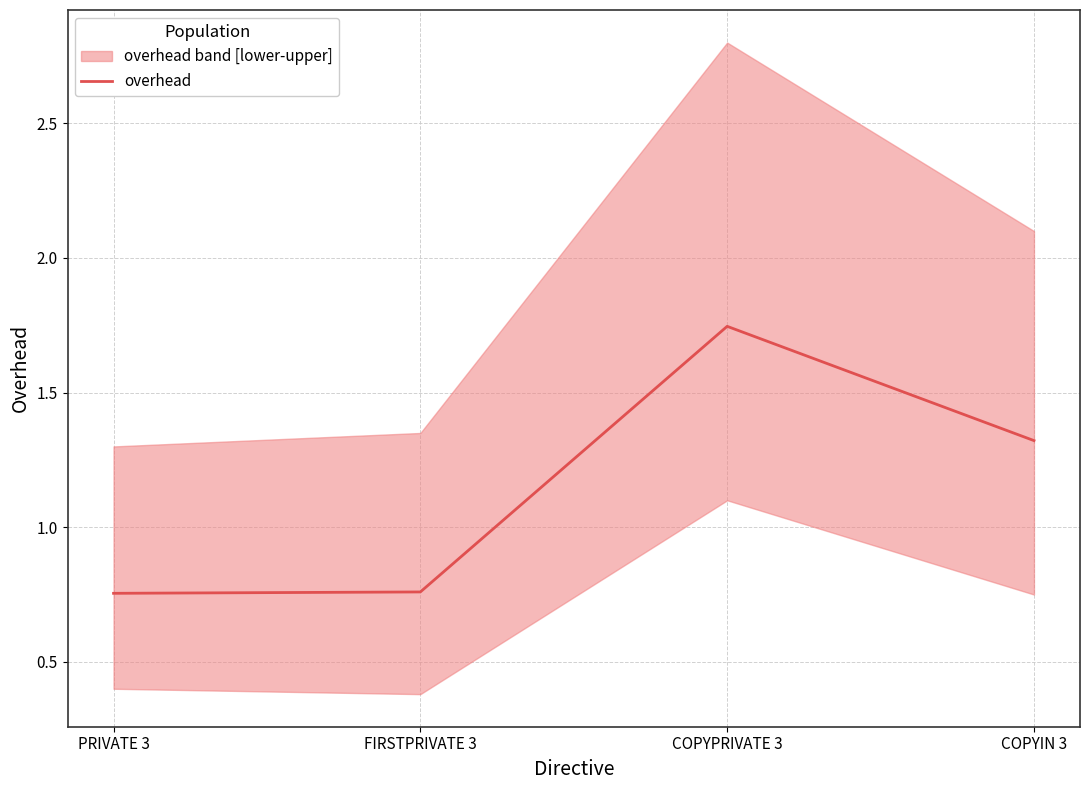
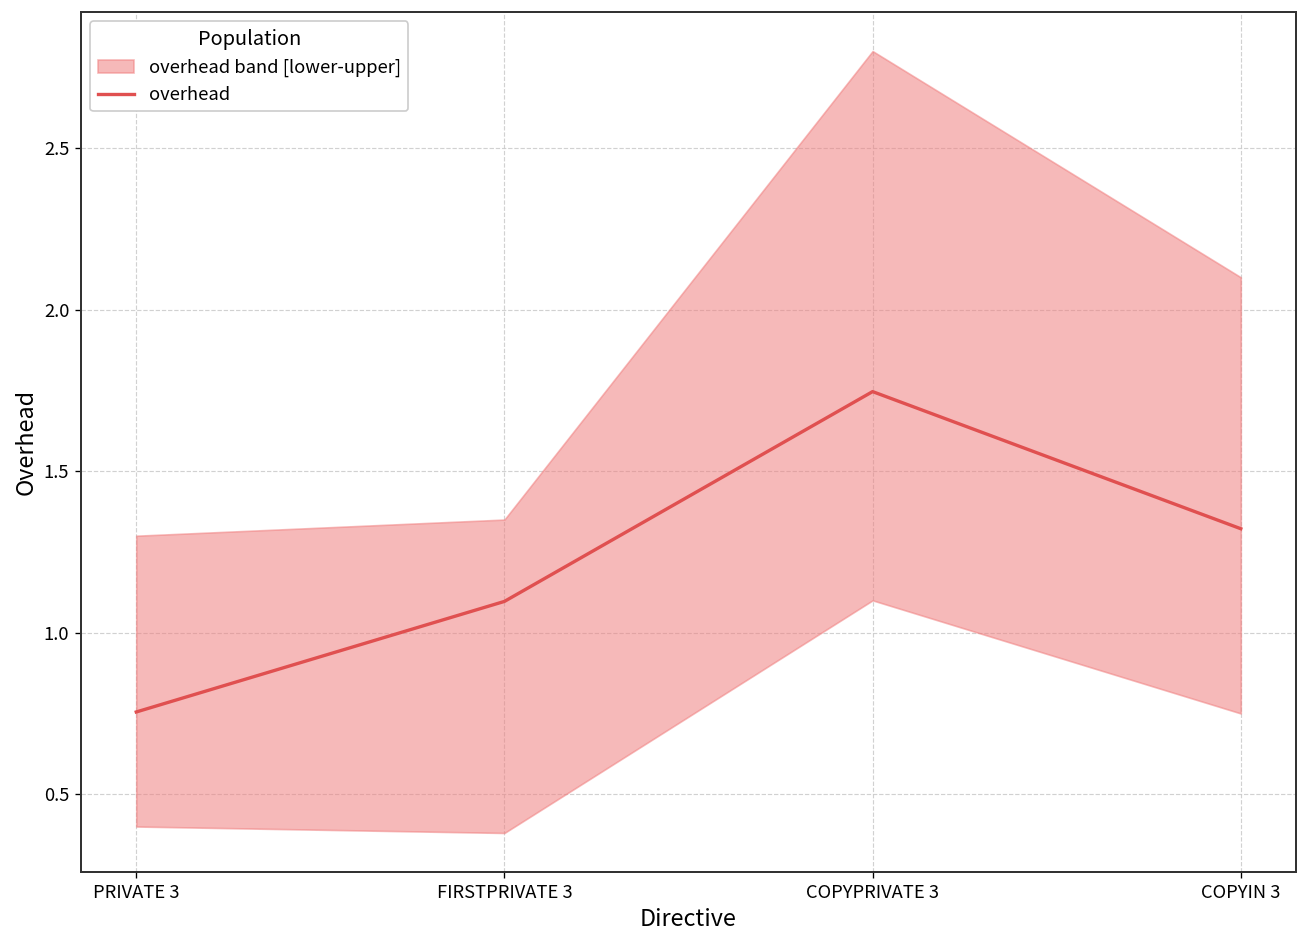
overhead, FIRSTPRIVATE 3: 0.76 -> 1.10
